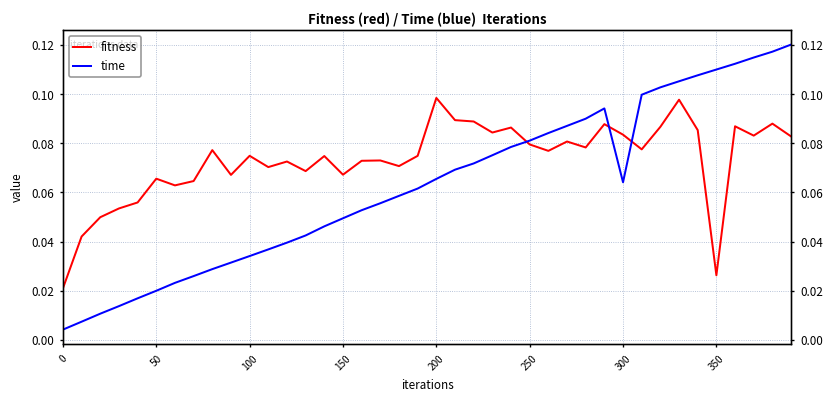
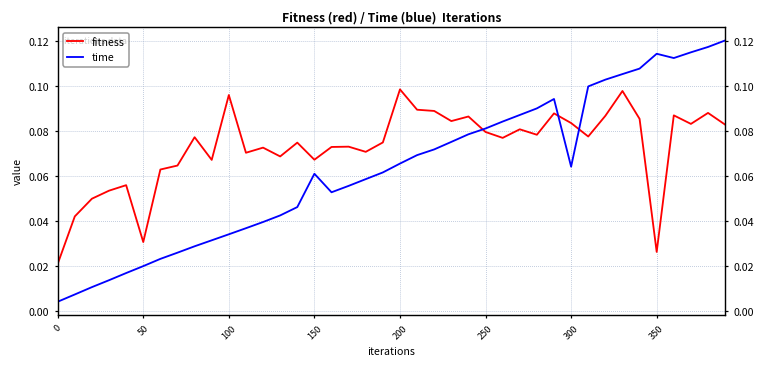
fitness, 50: 0.066 -> 0.031
fitness, 100: 0.075 -> 0.096
time, 150: 0.049 -> 0.061
time, 350: 0.110 -> 0.114
